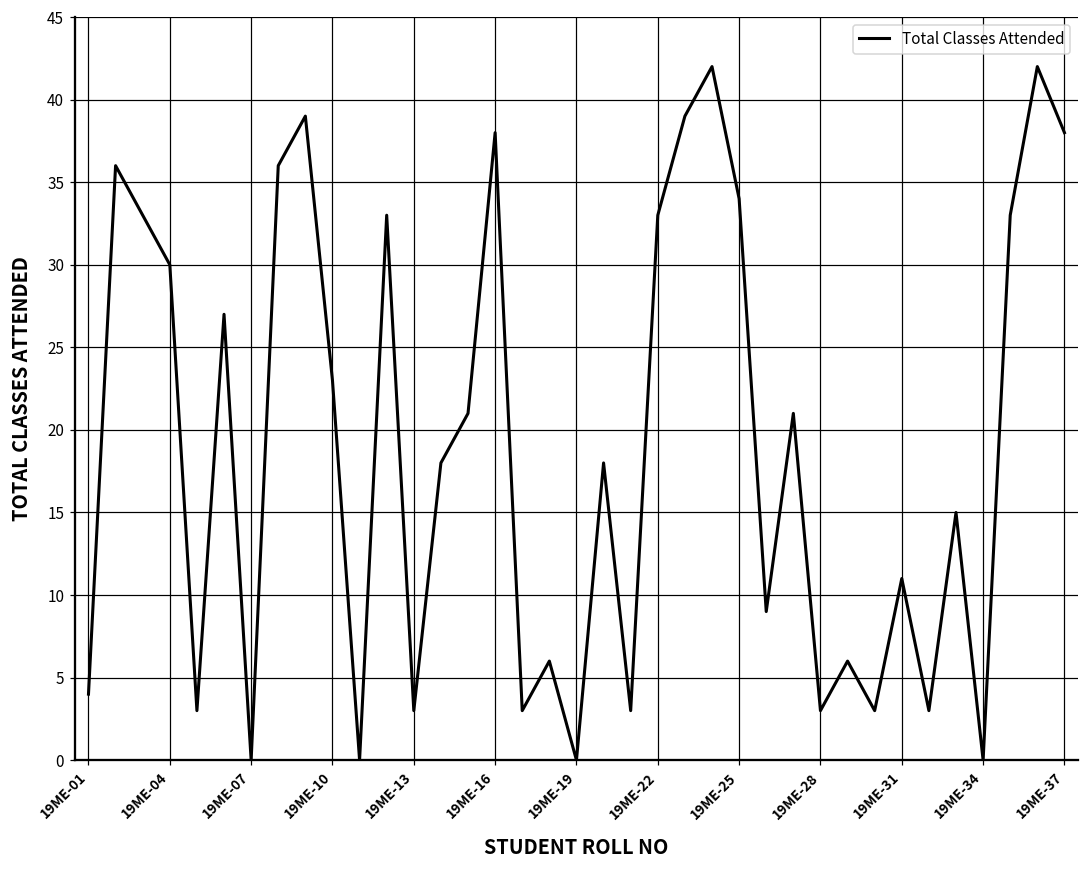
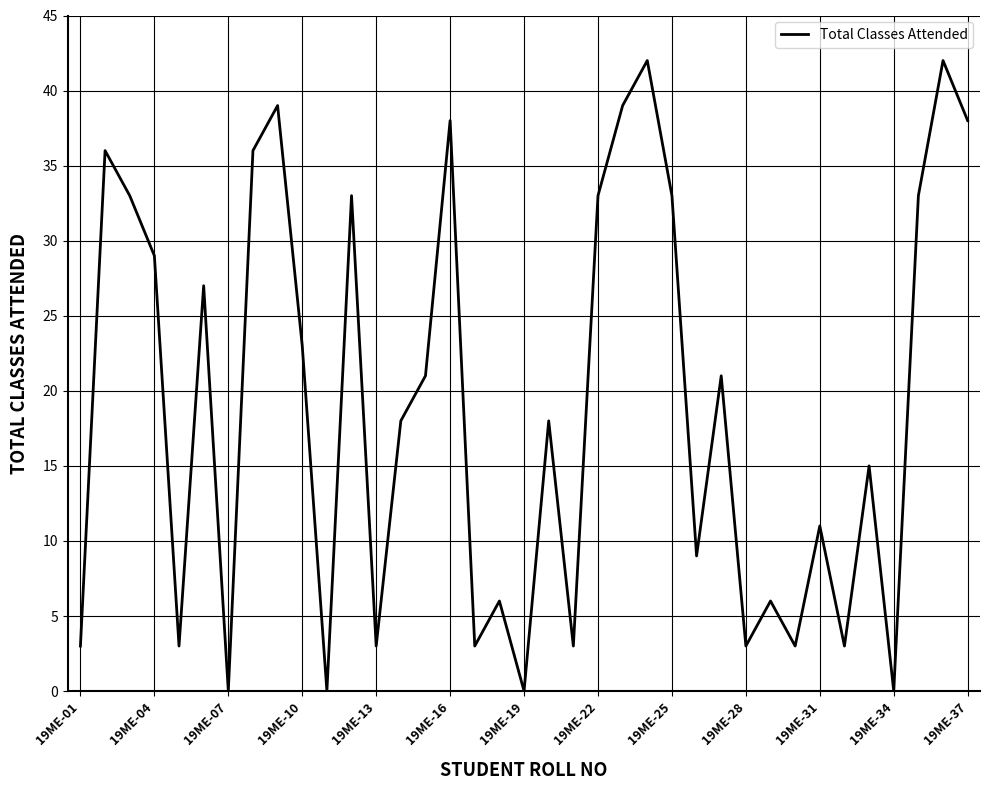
19ME-01: 4 -> 3
19ME-04: 30 -> 29
19ME-25: 34 -> 33
